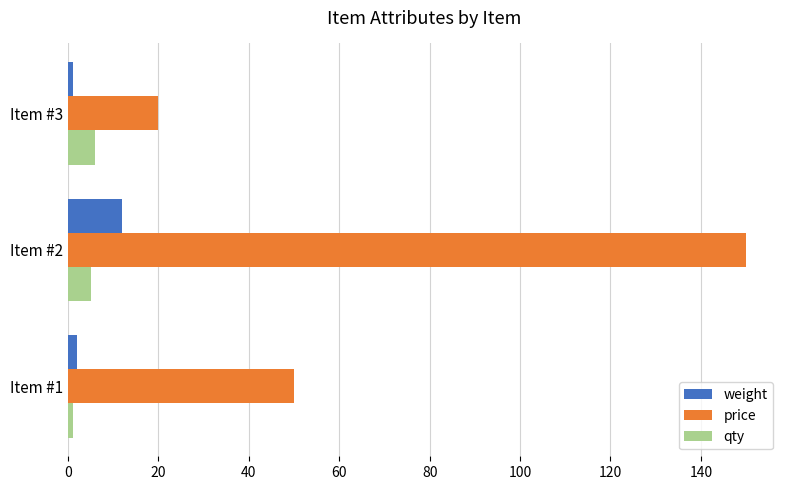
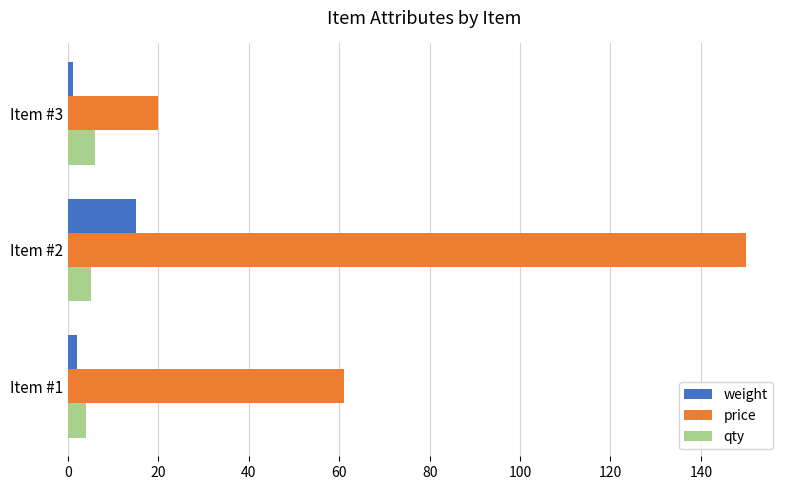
weight, Item #2: 12 -> 15
price, Item #1: 50 -> 61
qty, Item #1: 1 -> 4
